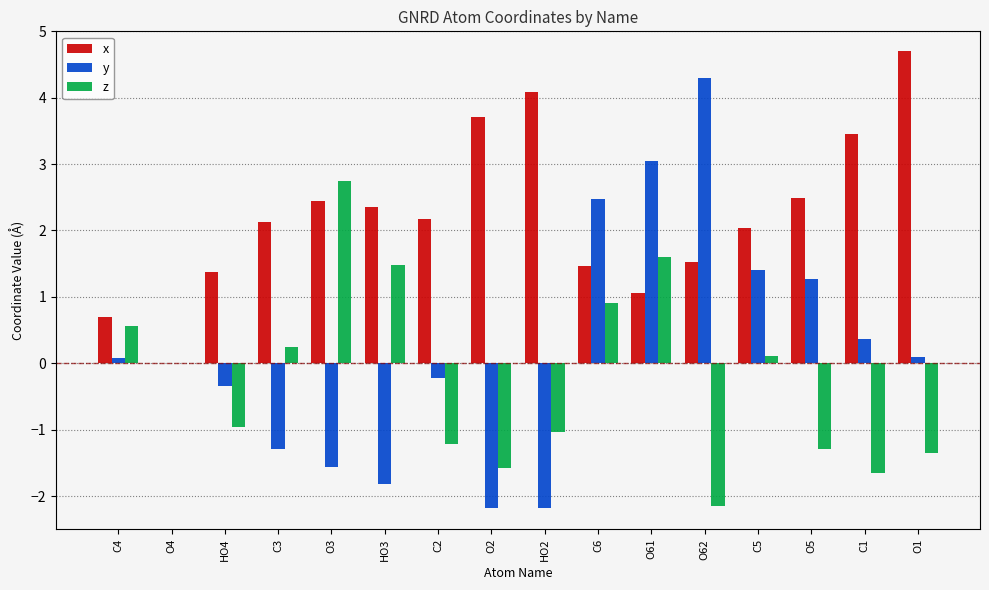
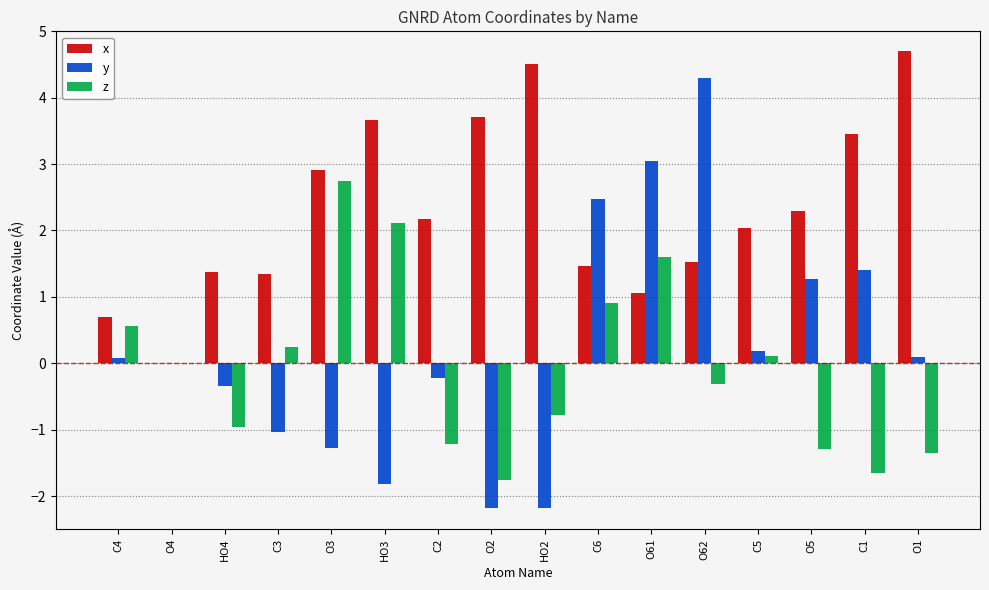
x, C3: 2.1 -> 1.3
y, C3: -1.3 -> -1.0
x, O3: 2.4 -> 2.9
y, O3: -1.6 -> -1.3
x, HO3: 2.4 -> 3.7
z, HO3: 1.5 -> 2.1
z, O2: -1.6 -> -1.8
x, HO2: 4.1 -> 4.5
z, HO2: -1.0 -> -0.8
z, O62: -2.2 -> -0.3
y, C5: 1.4 -> 0.2
x, O5: 2.5 -> 2.3
y, C1: 0.4 -> 1.4
